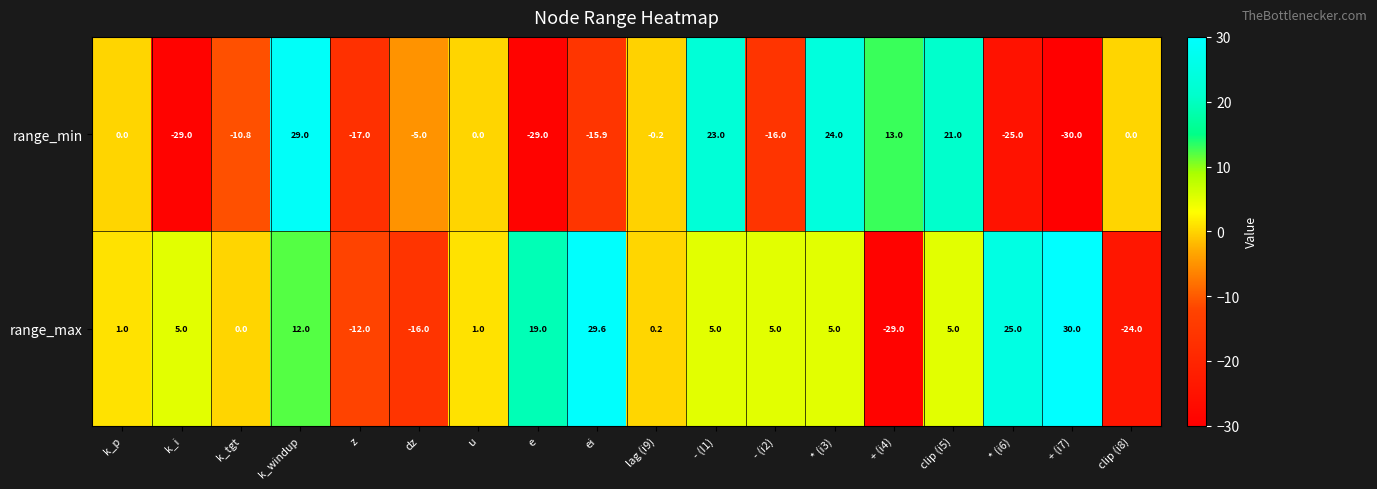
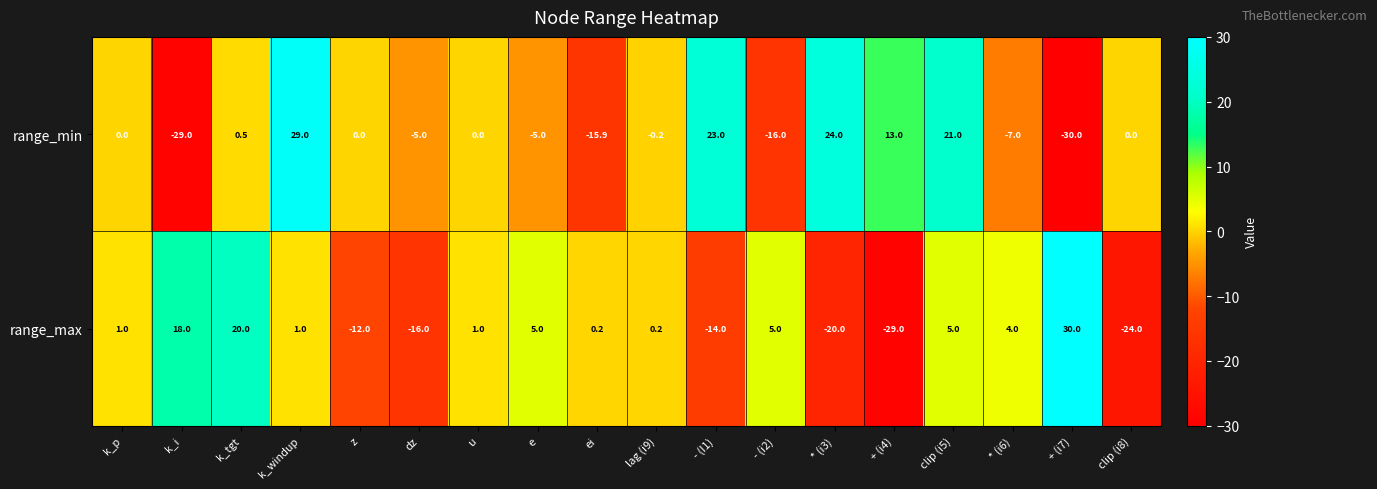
range_min, k_tgt: -10.8 -> 0.5
range_min, z: -17.0 -> 0.0
range_min, e: -29.0 -> -5.0
range_min, * (i6): -25.0 -> -7.0
range_max, k_i: 5.0 -> 18.0
range_max, k_tgt: 0.0 -> 20.0
range_max, k_windup: 12.0 -> 1.0
range_max, e: 19.0 -> 5.0
range_max, ei: 29.6 -> 0.2
range_max, - (I1): 5.0 -> -14.0
range_max, * (i3): 5.0 -> -20.0
range_max, * (i6): 25.0 -> 4.0
